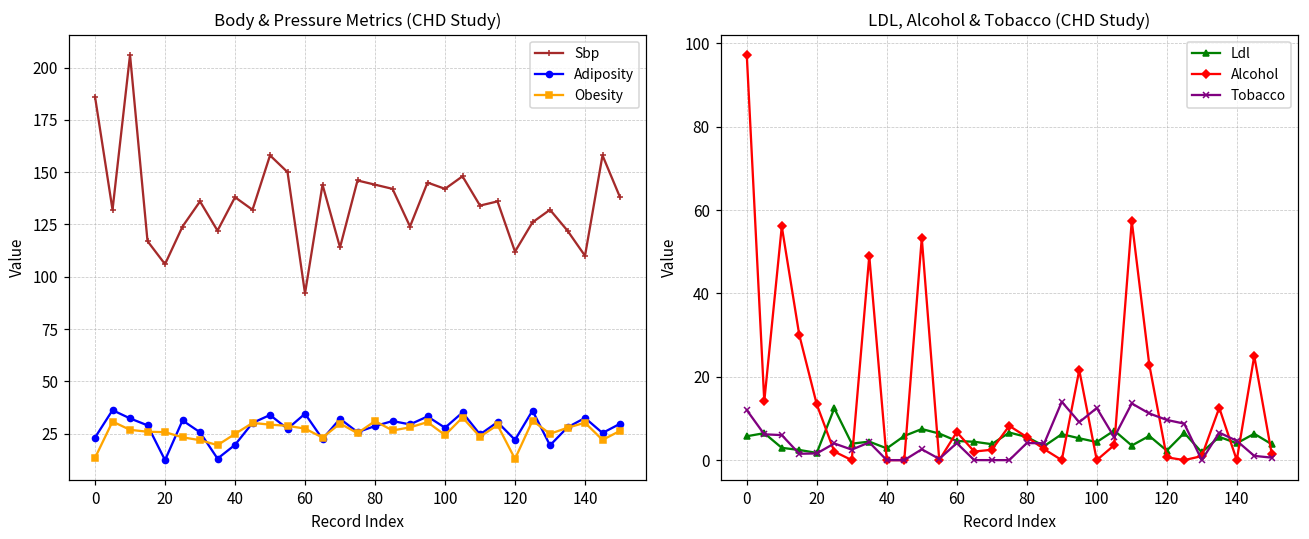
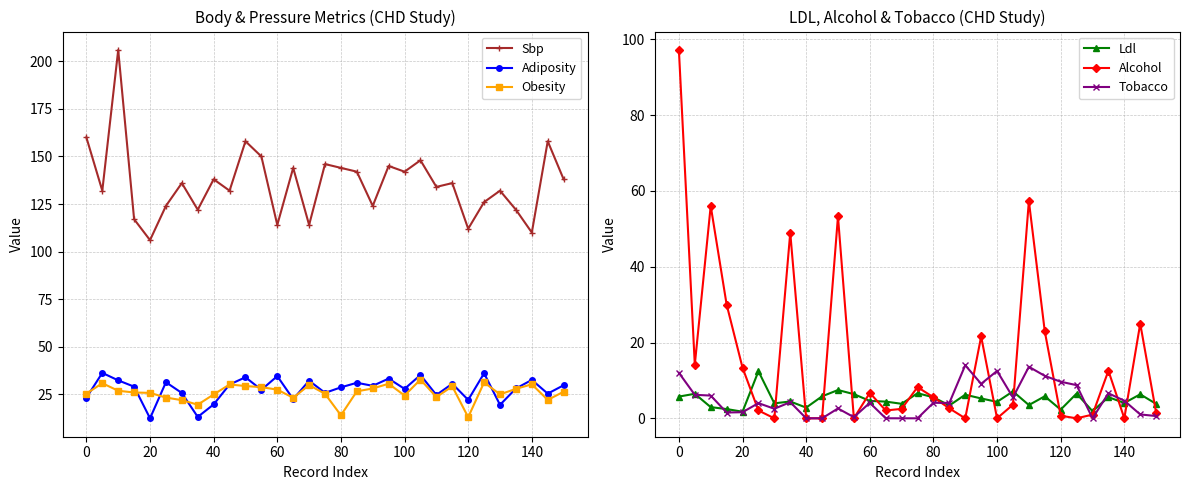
Body & Pressure Metrics (CHD Study), Sbp, 0: 186 -> 160
Body & Pressure Metrics (CHD Study), Obesity, 0: 13 -> 25
Body & Pressure Metrics (CHD Study), Sbp, 60: 92 -> 114
Body & Pressure Metrics (CHD Study), Obesity, 80: 31 -> 14
